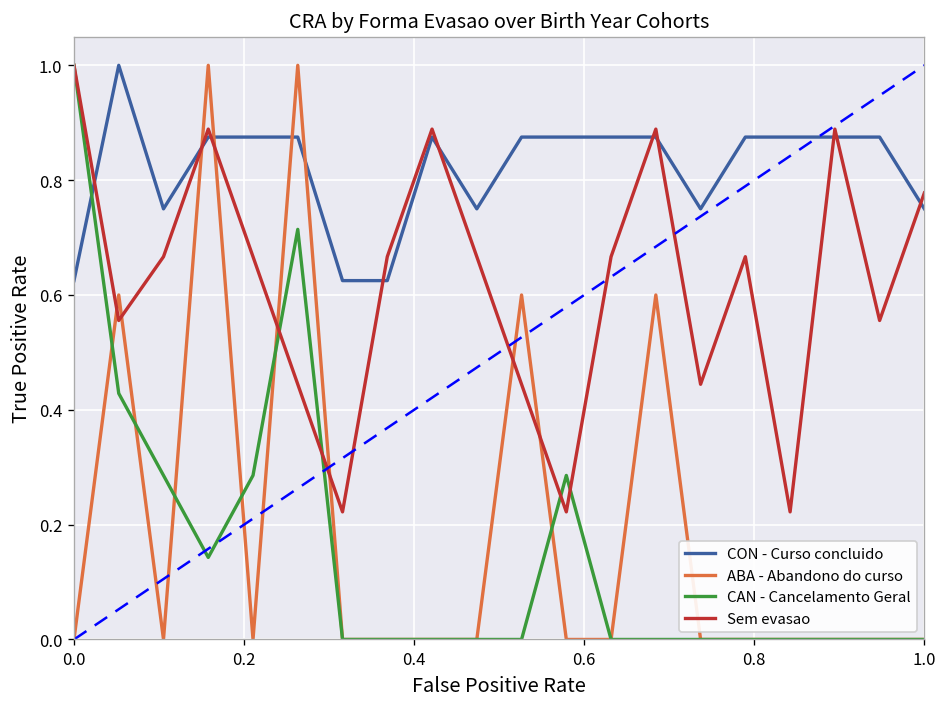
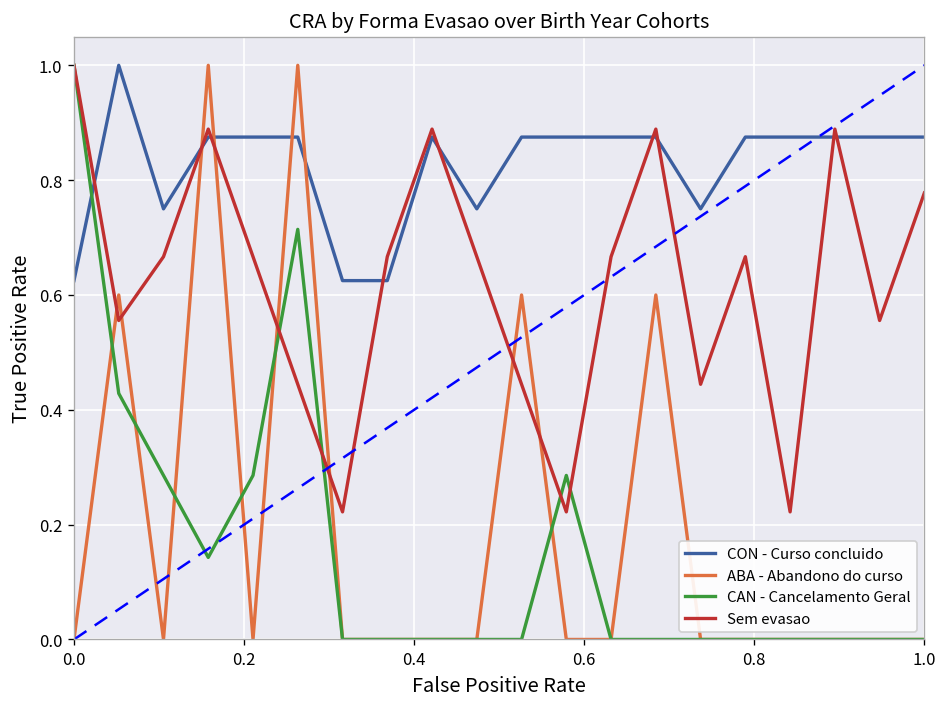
CON - Curso concluido, 1.0: 0.75 -> 0.88
